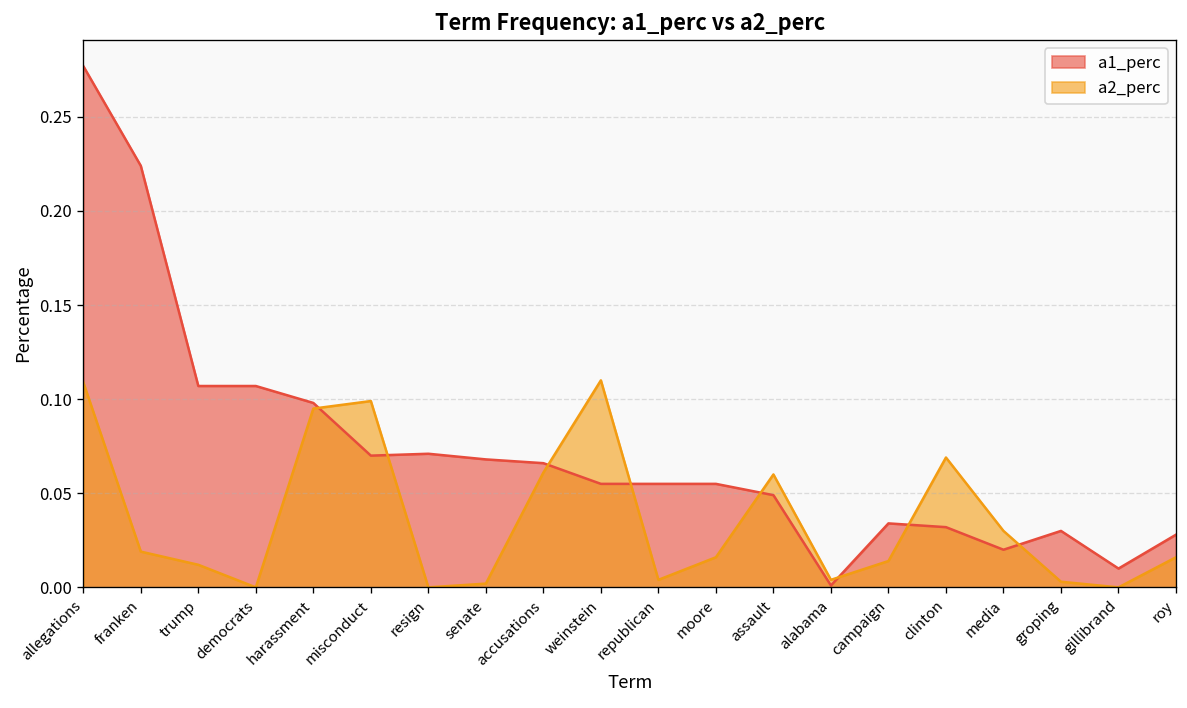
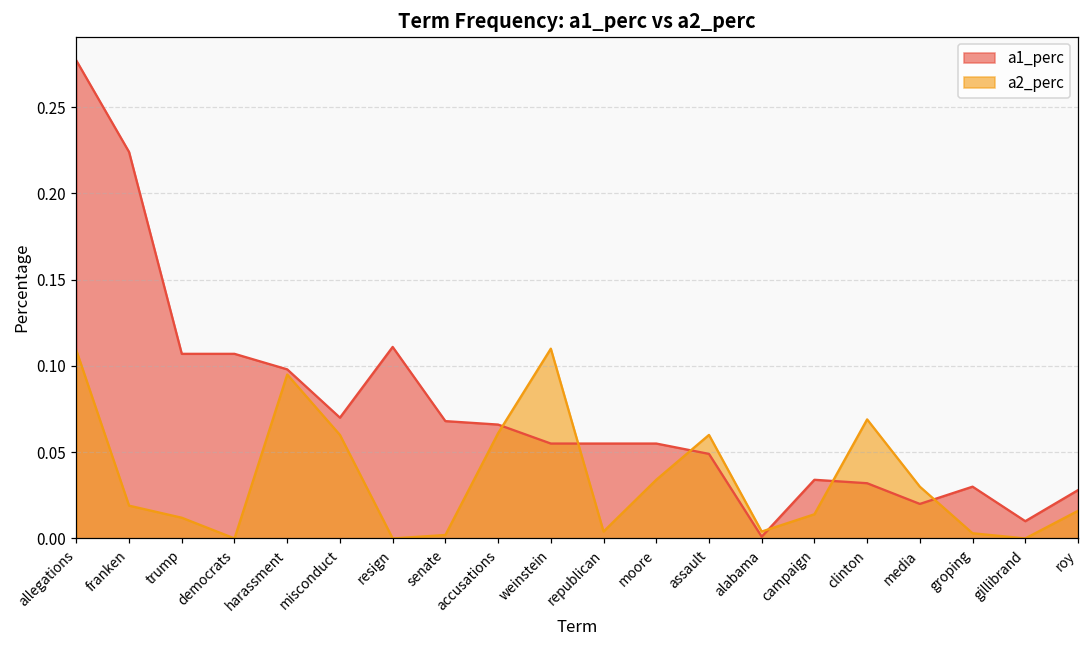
a2_perc, misconduct: 0.099 -> 0.060
a1_perc, resign: 0.071 -> 0.111
a2_perc, moore: 0.016 -> 0.034
